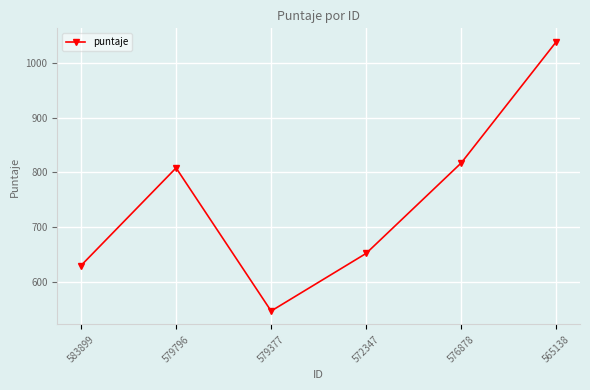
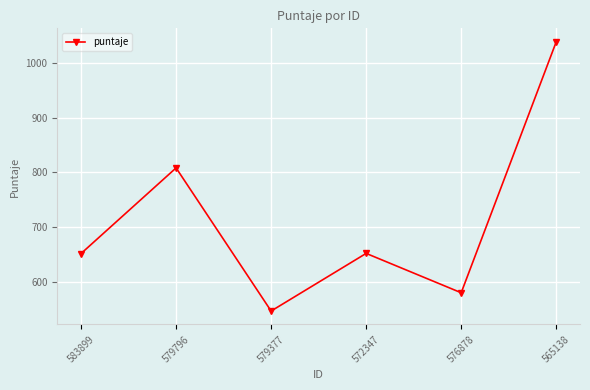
583899: 630 -> 650
576878: 820 -> 580
